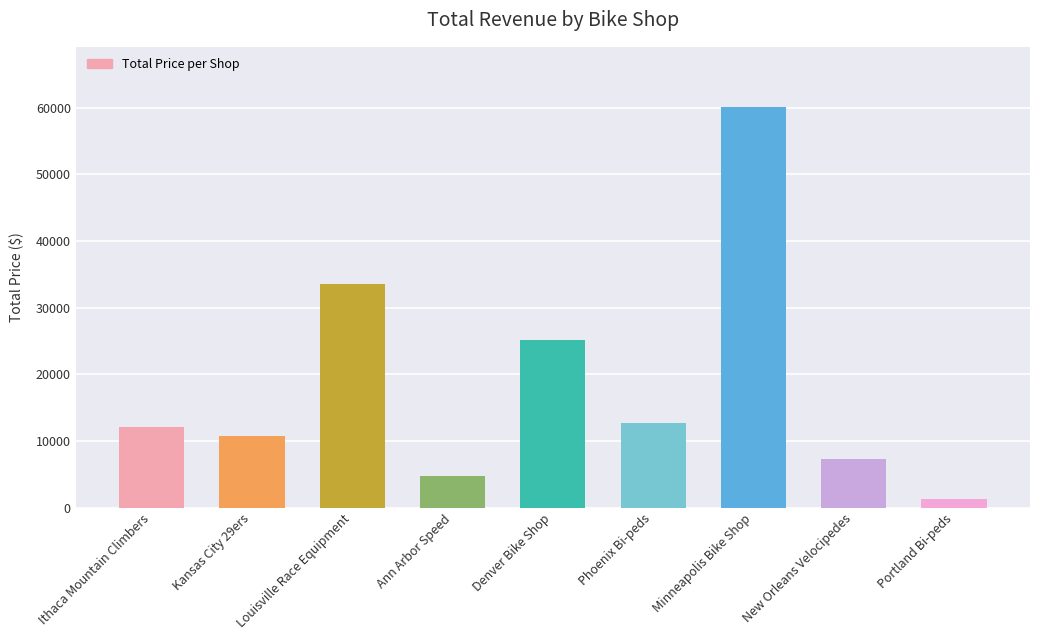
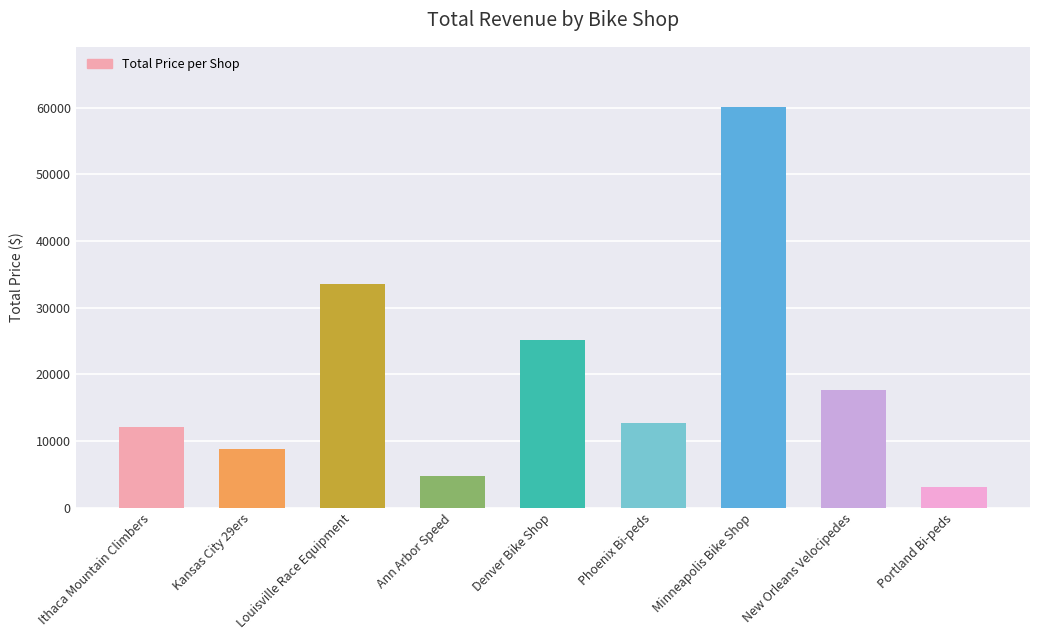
Kansas City 29ers: 11000 -> 9000
New Orleans Velocipedes: 7000 -> 18000
Portland Bi-peds: 1000 -> 3000
